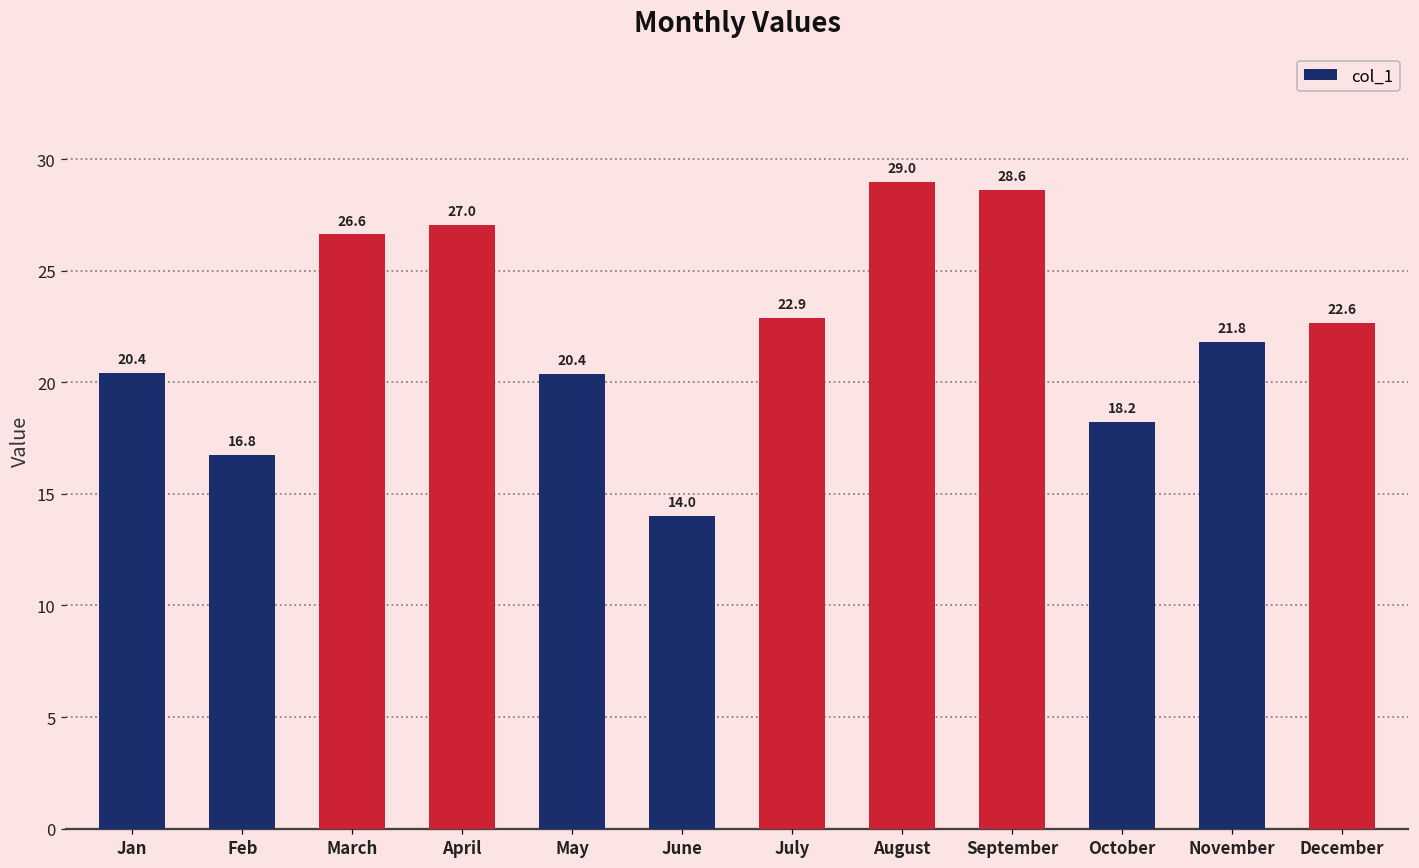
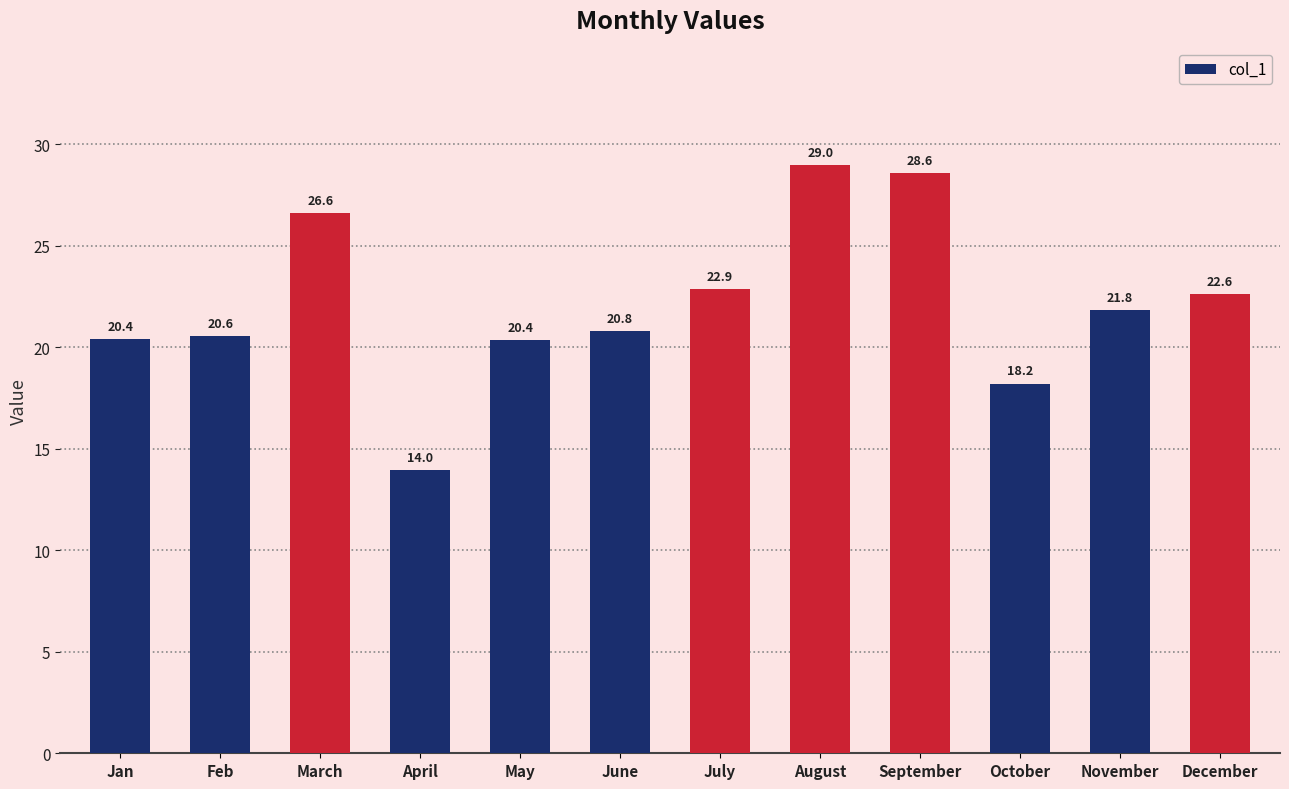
Feb: 16.8 -> 20.6
April: 27.0 -> 14.0
June: 14.0 -> 20.8
